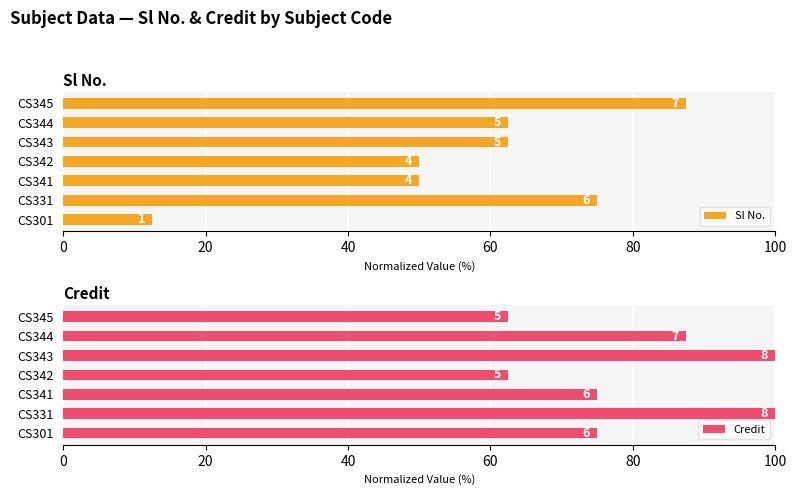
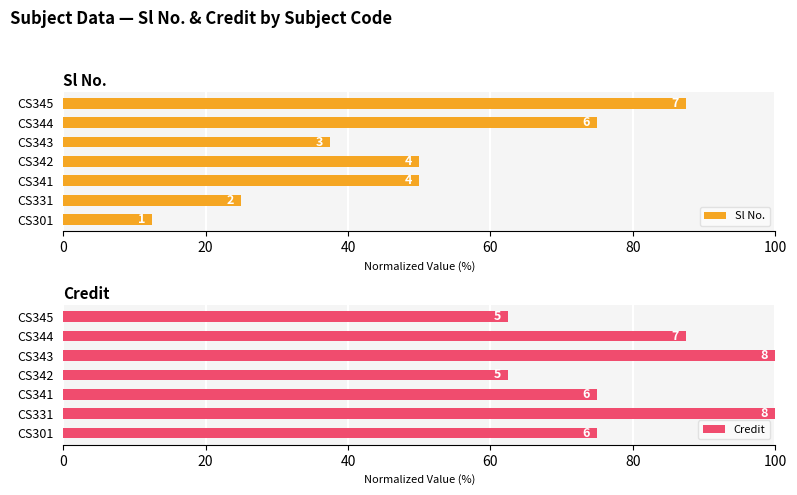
Sl No., CS344: 5 -> 6
Sl No., CS343: 5 -> 3
Sl No., CS331: 6 -> 2
